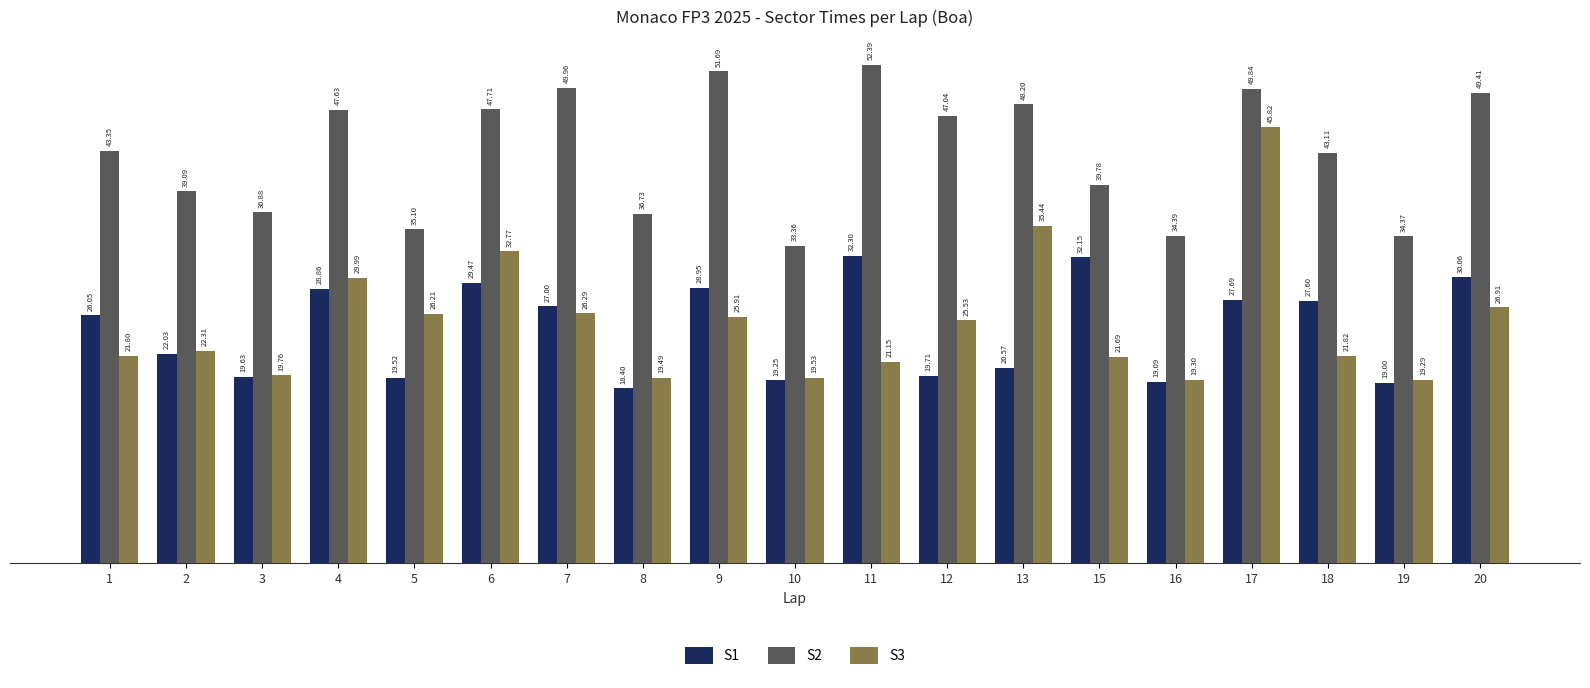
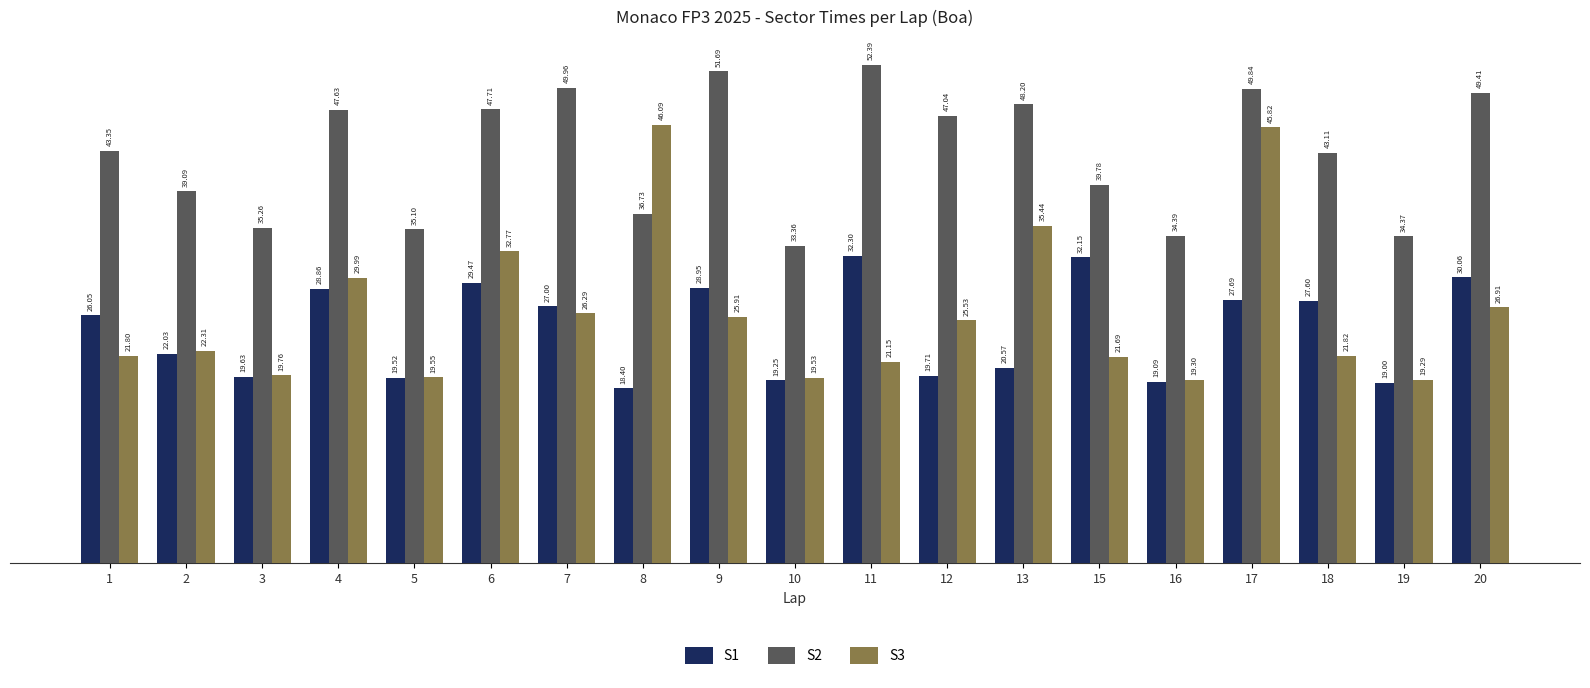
S2, 3: 36.88 -> 35.26
S3, 5: 26.21 -> 19.55
S3, 8: 19.49 -> 46.09
